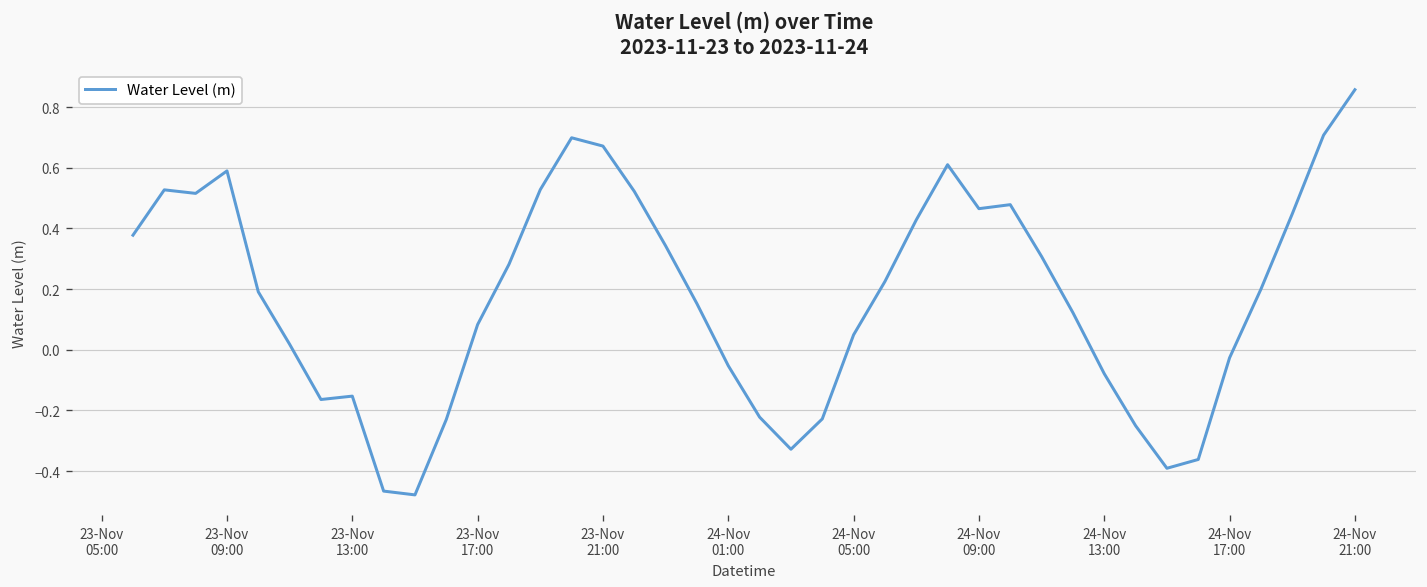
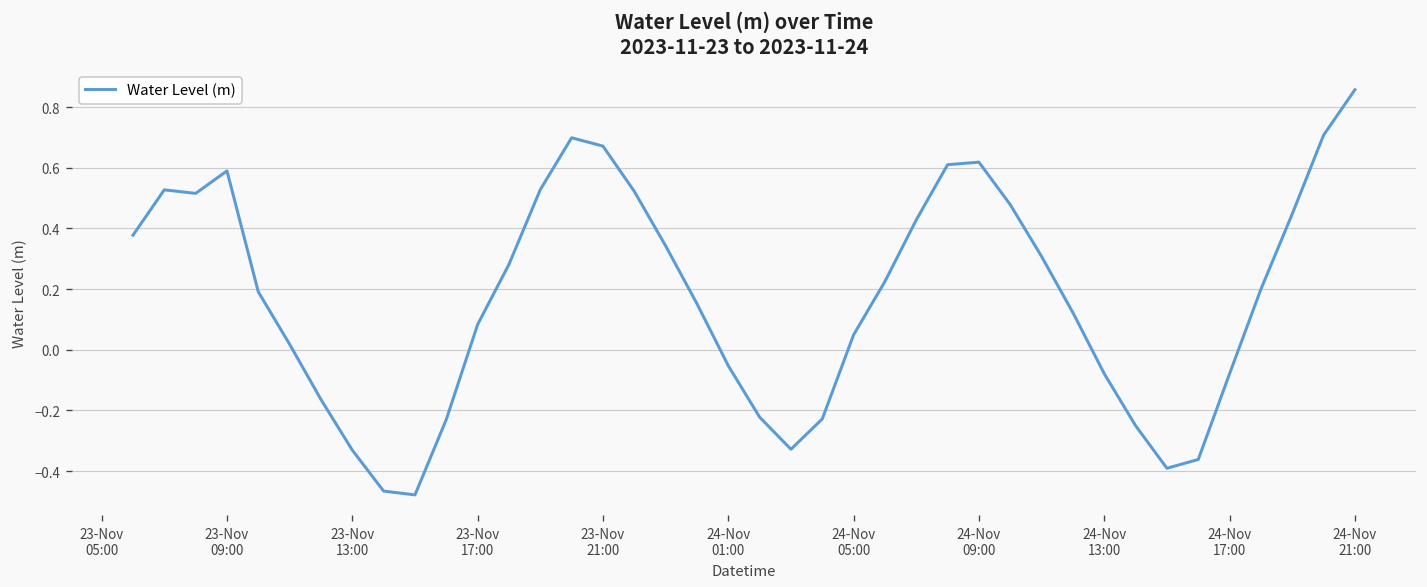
23-Nov 13:00: -0.15 -> -0.33
24-Nov 09:00: 0.47 -> 0.62
24-Nov 17:00: -0.03 -> -0.08
